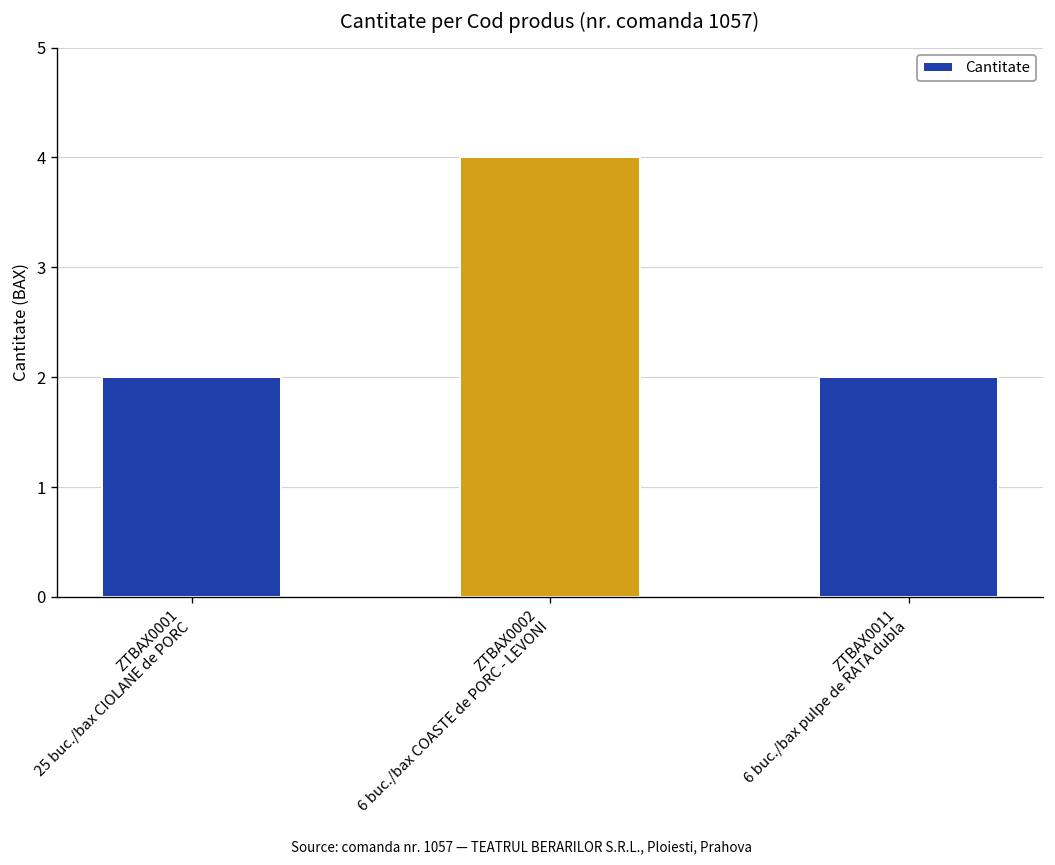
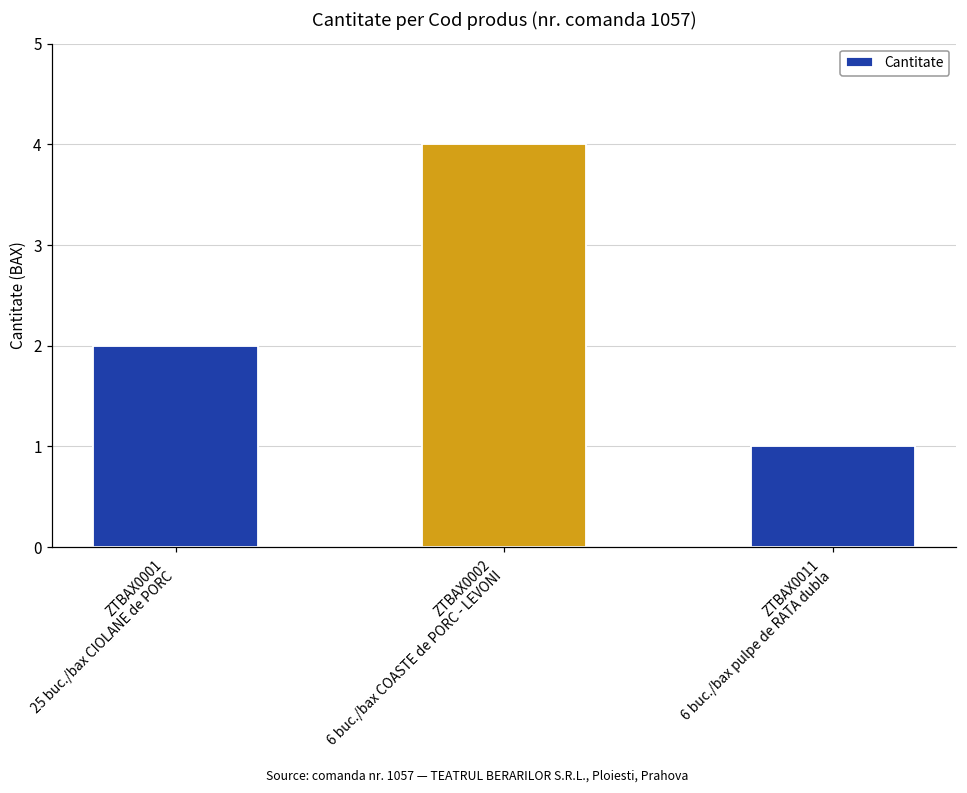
ZTBAX0011 6 buc./bax pulpe de RATA dubla: 2 -> 1
